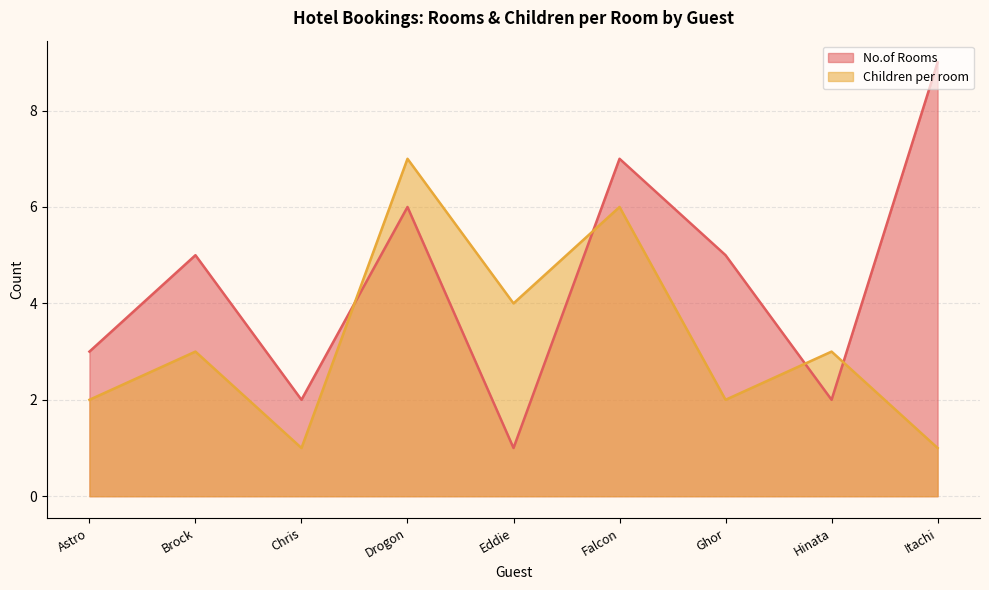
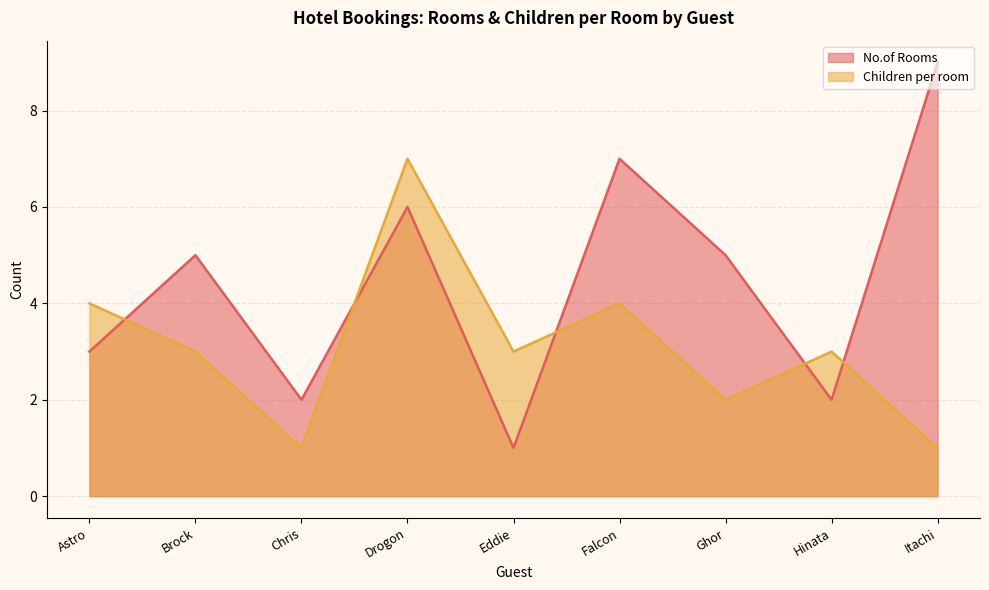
Children per room, Astro: 2 -> 4
Children per room, Eddie: 4 -> 3
Children per room, Falcon: 6 -> 4
